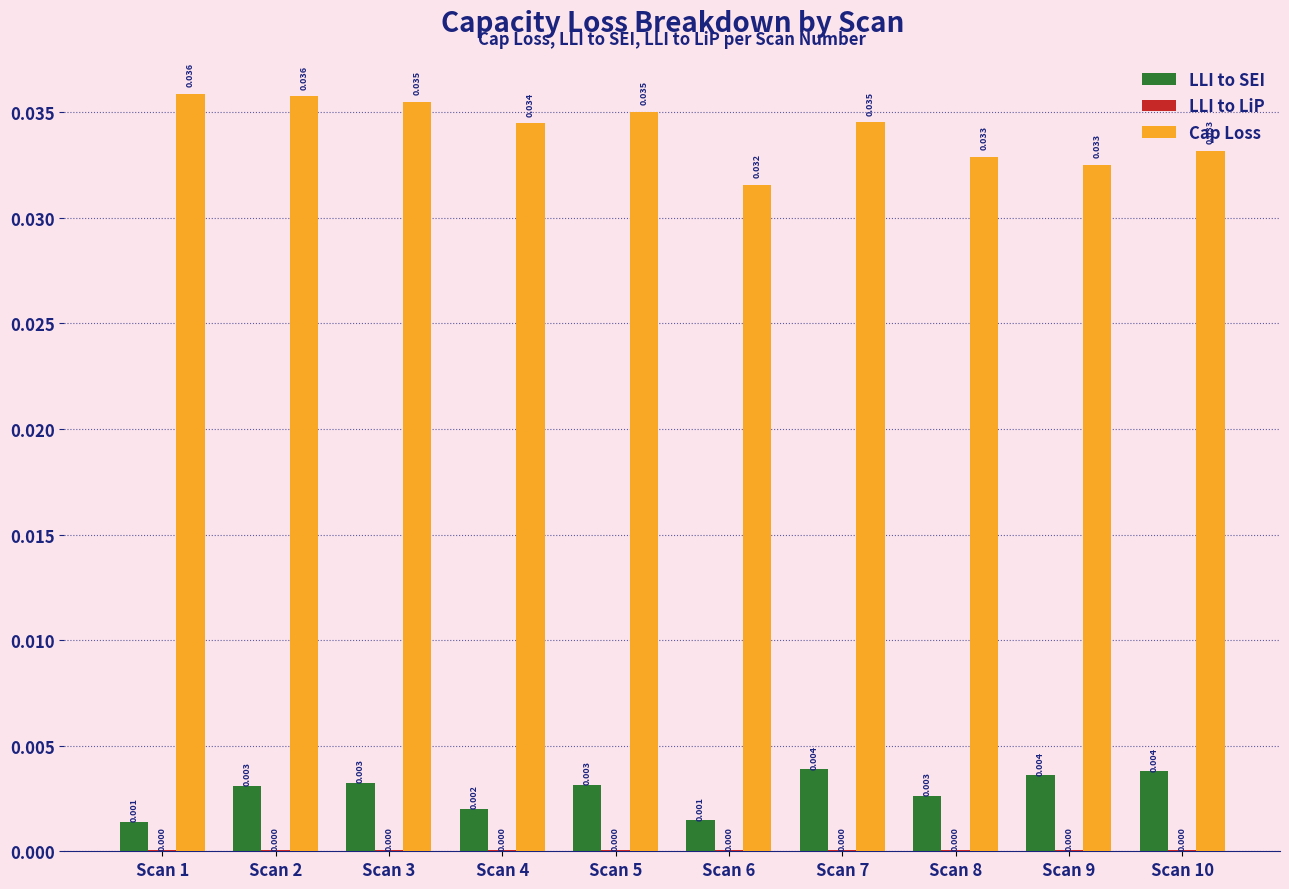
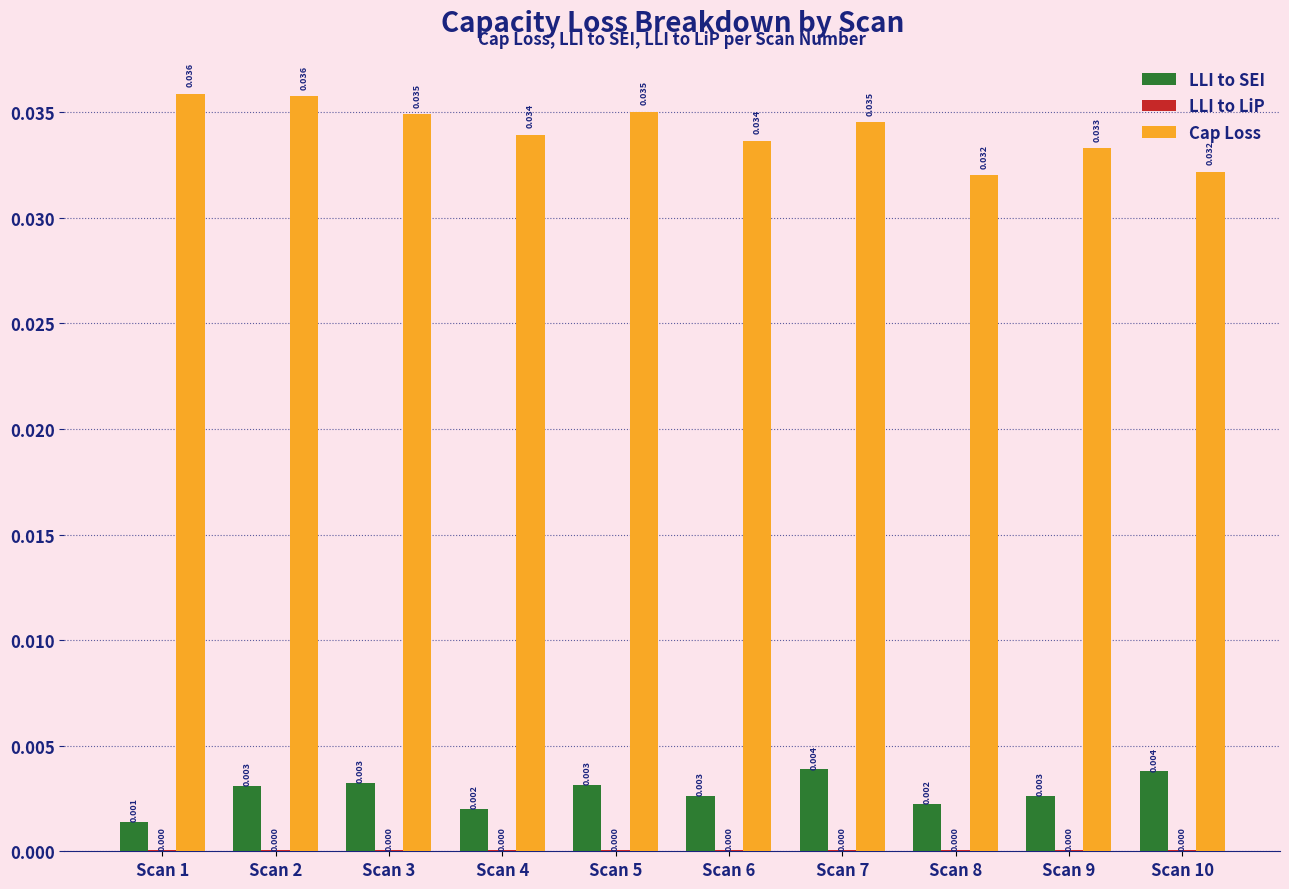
Cap Loss, Scan 3: 0.0355 -> 0.0349
Cap Loss, Scan 4: 0.0345 -> 0.0339
LLI to SEI, Scan 6: 0.001 -> 0.003
Cap Loss, Scan 6: 0.032 -> 0.034
LLI to SEI, Scan 8: 0.003 -> 0.002
Cap Loss, Scan 8: 0.033 -> 0.032
LLI to SEI, Scan 9: 0.004 -> 0.003
Cap Loss, Scan 9: 0.0325 -> 0.0333
Cap Loss, Scan 10: 0.033 -> 0.032
